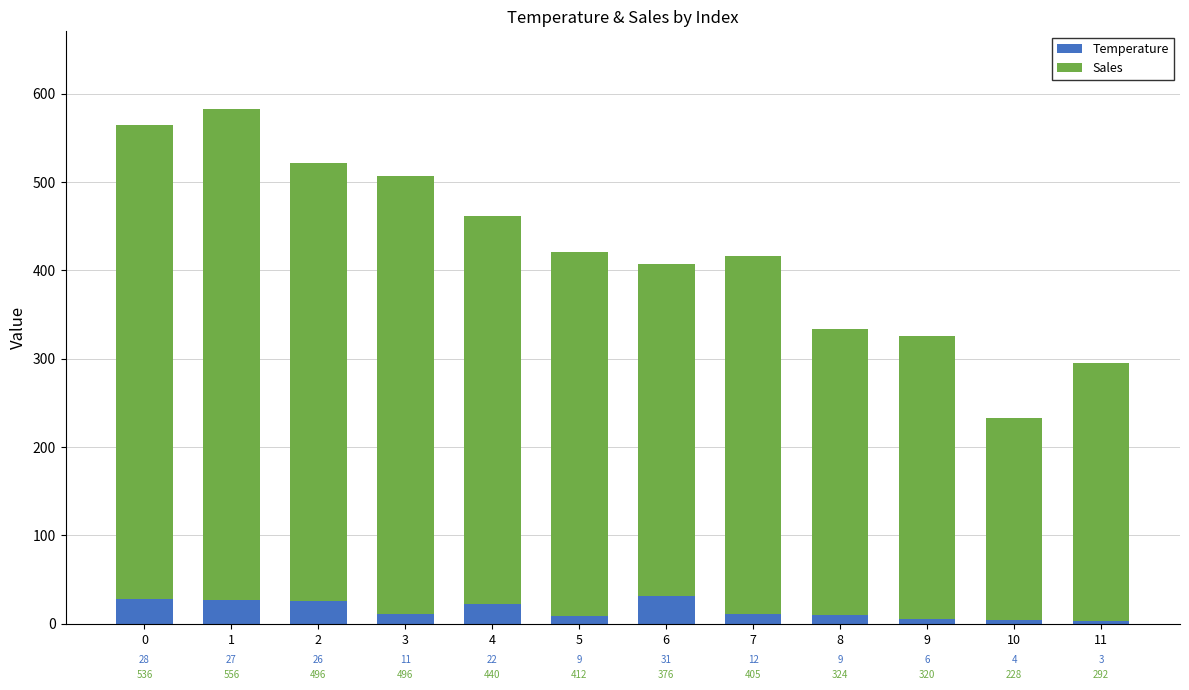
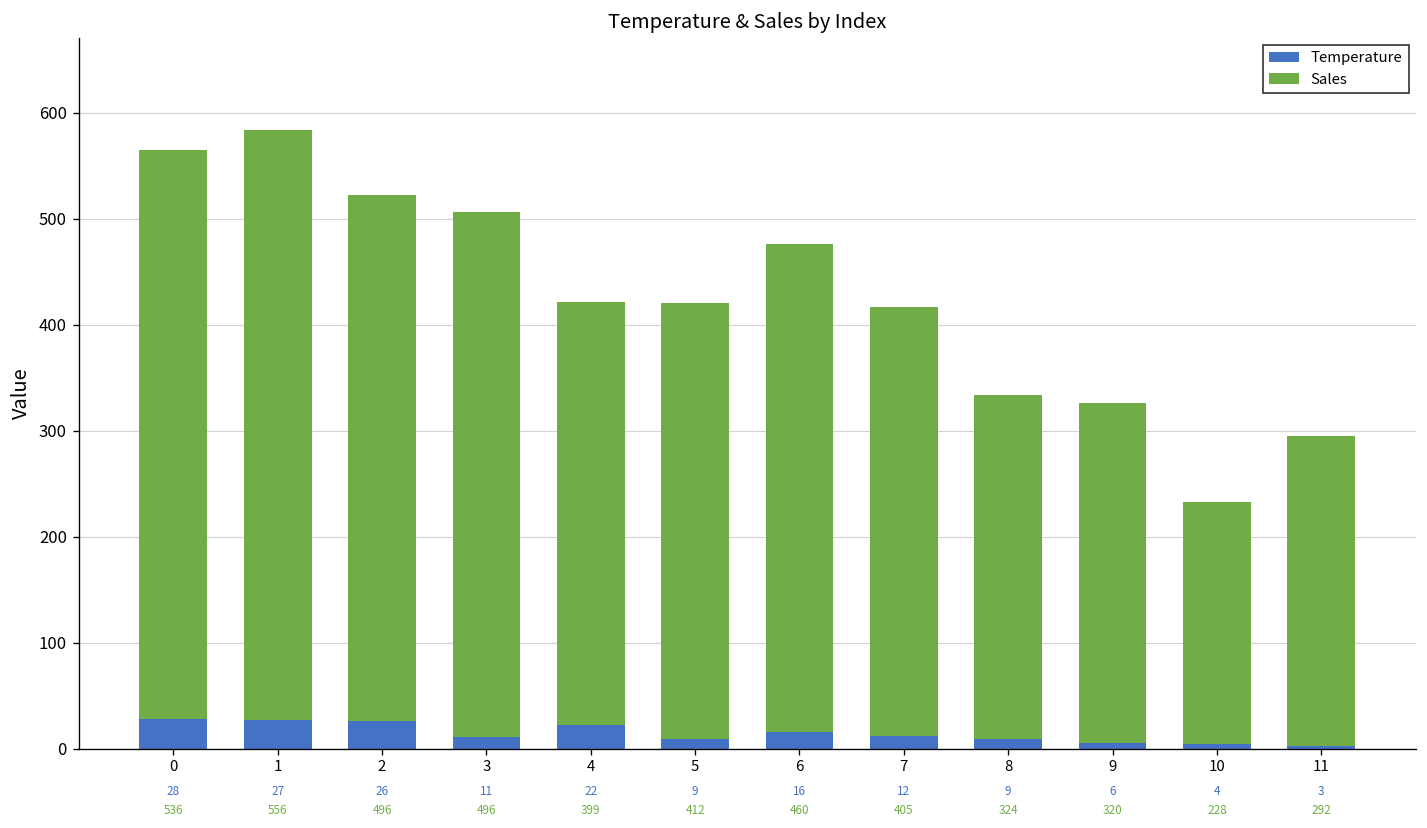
Sales, 4: 440 -> 399
Temperature, 6: 31 -> 16
Sales, 6: 376 -> 460
